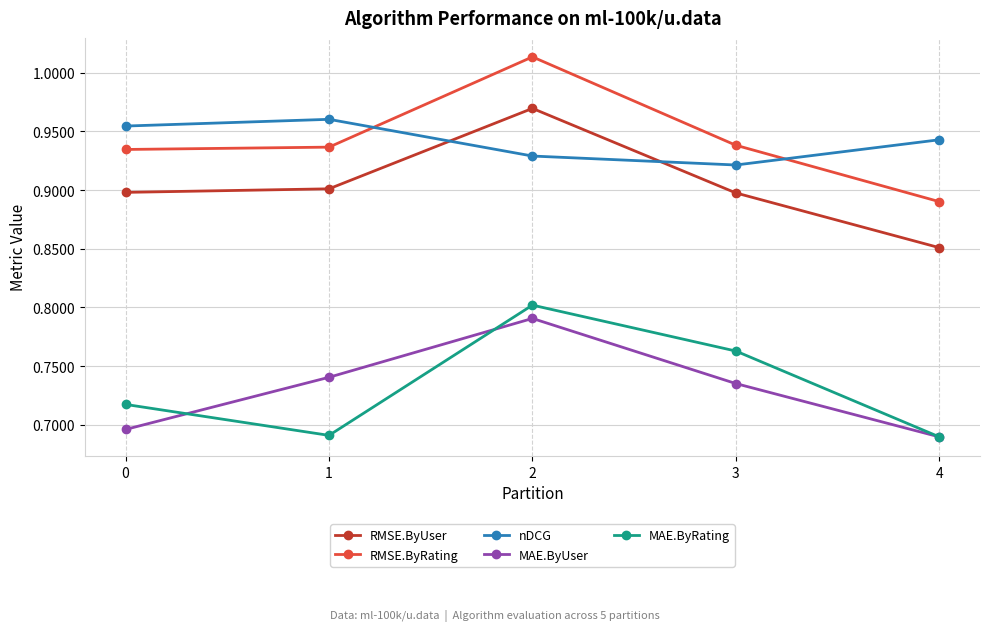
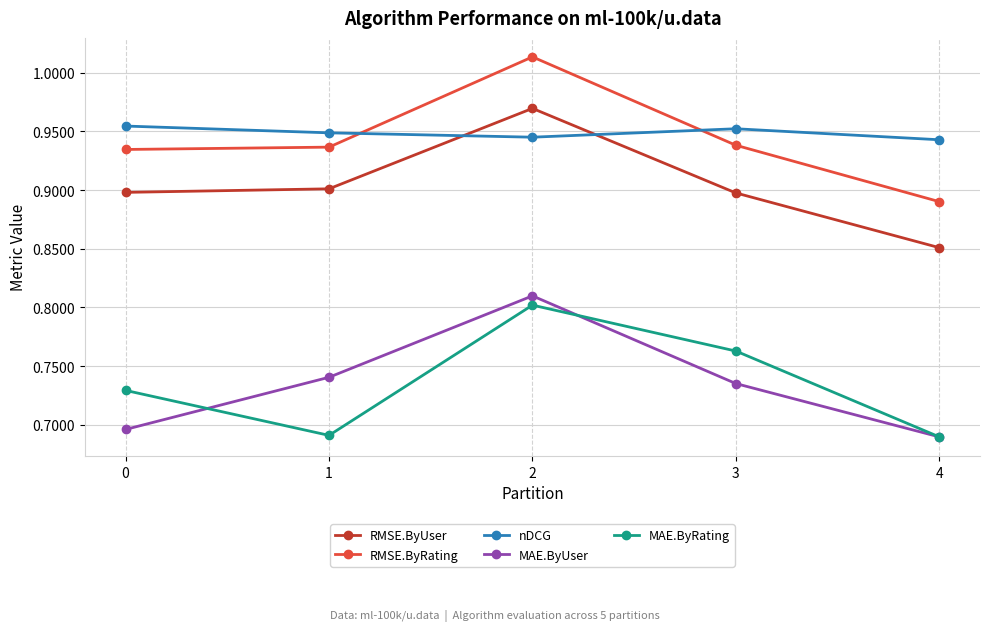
MAE.ByRating, 0: 0.717 -> 0.729
nDCG, 1: 0.960 -> 0.949
nDCG, 2: 0.929 -> 0.945
MAE.ByUser, 2: 0.791 -> 0.810
nDCG, 3: 0.921 -> 0.952
